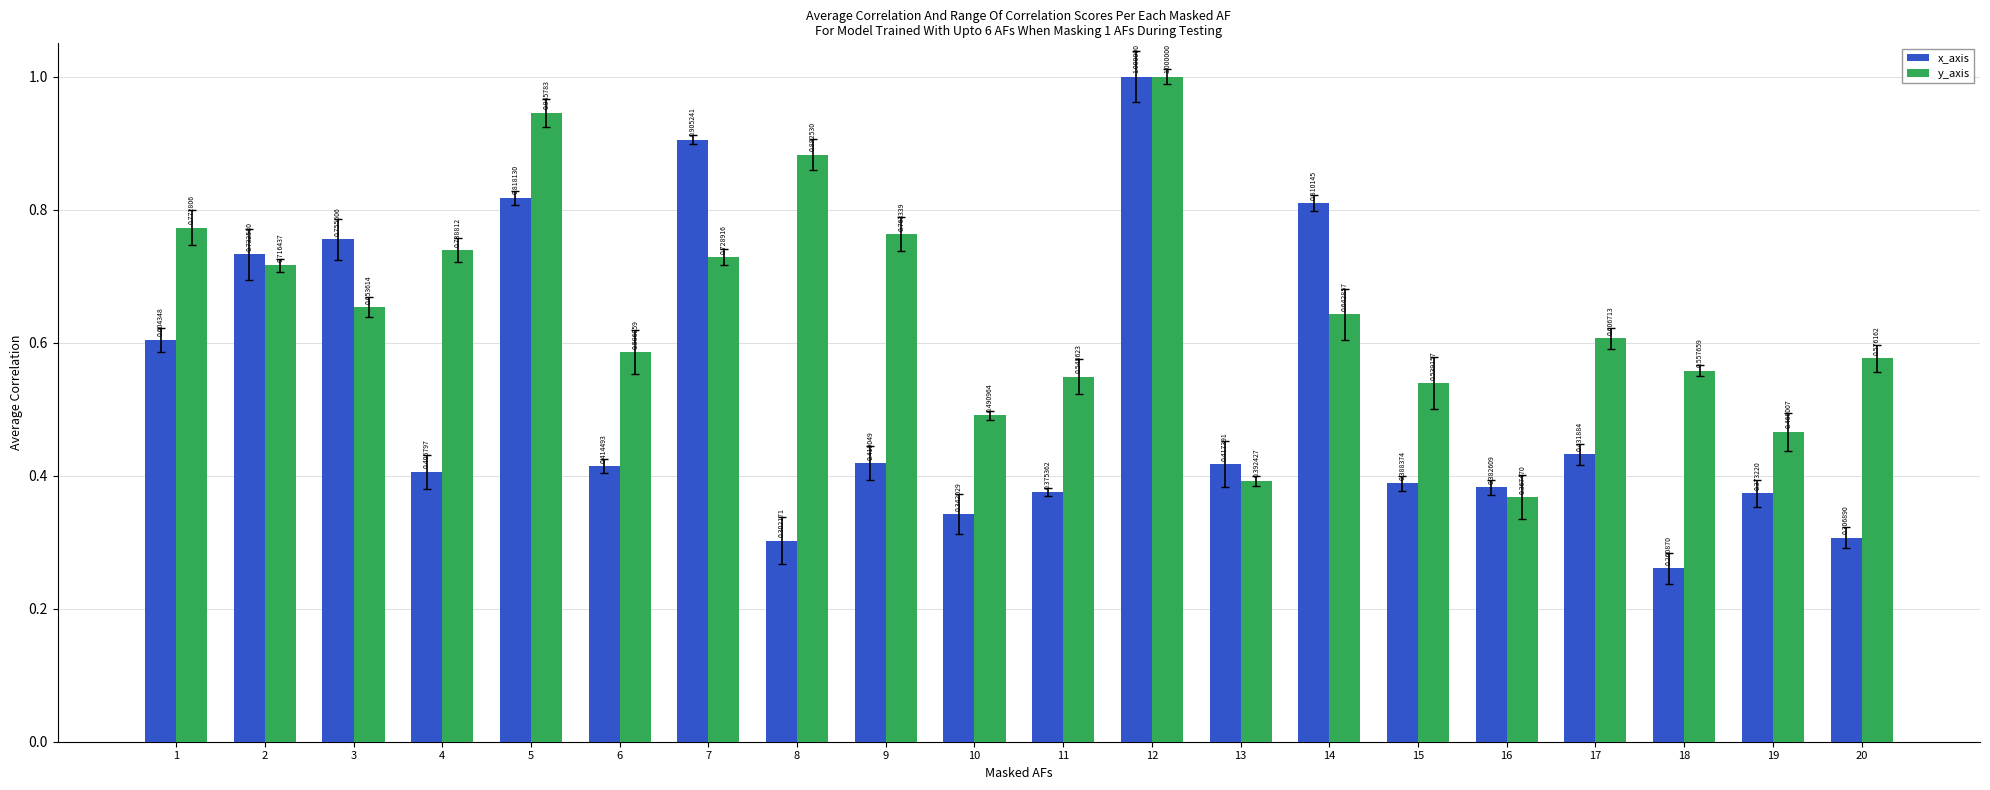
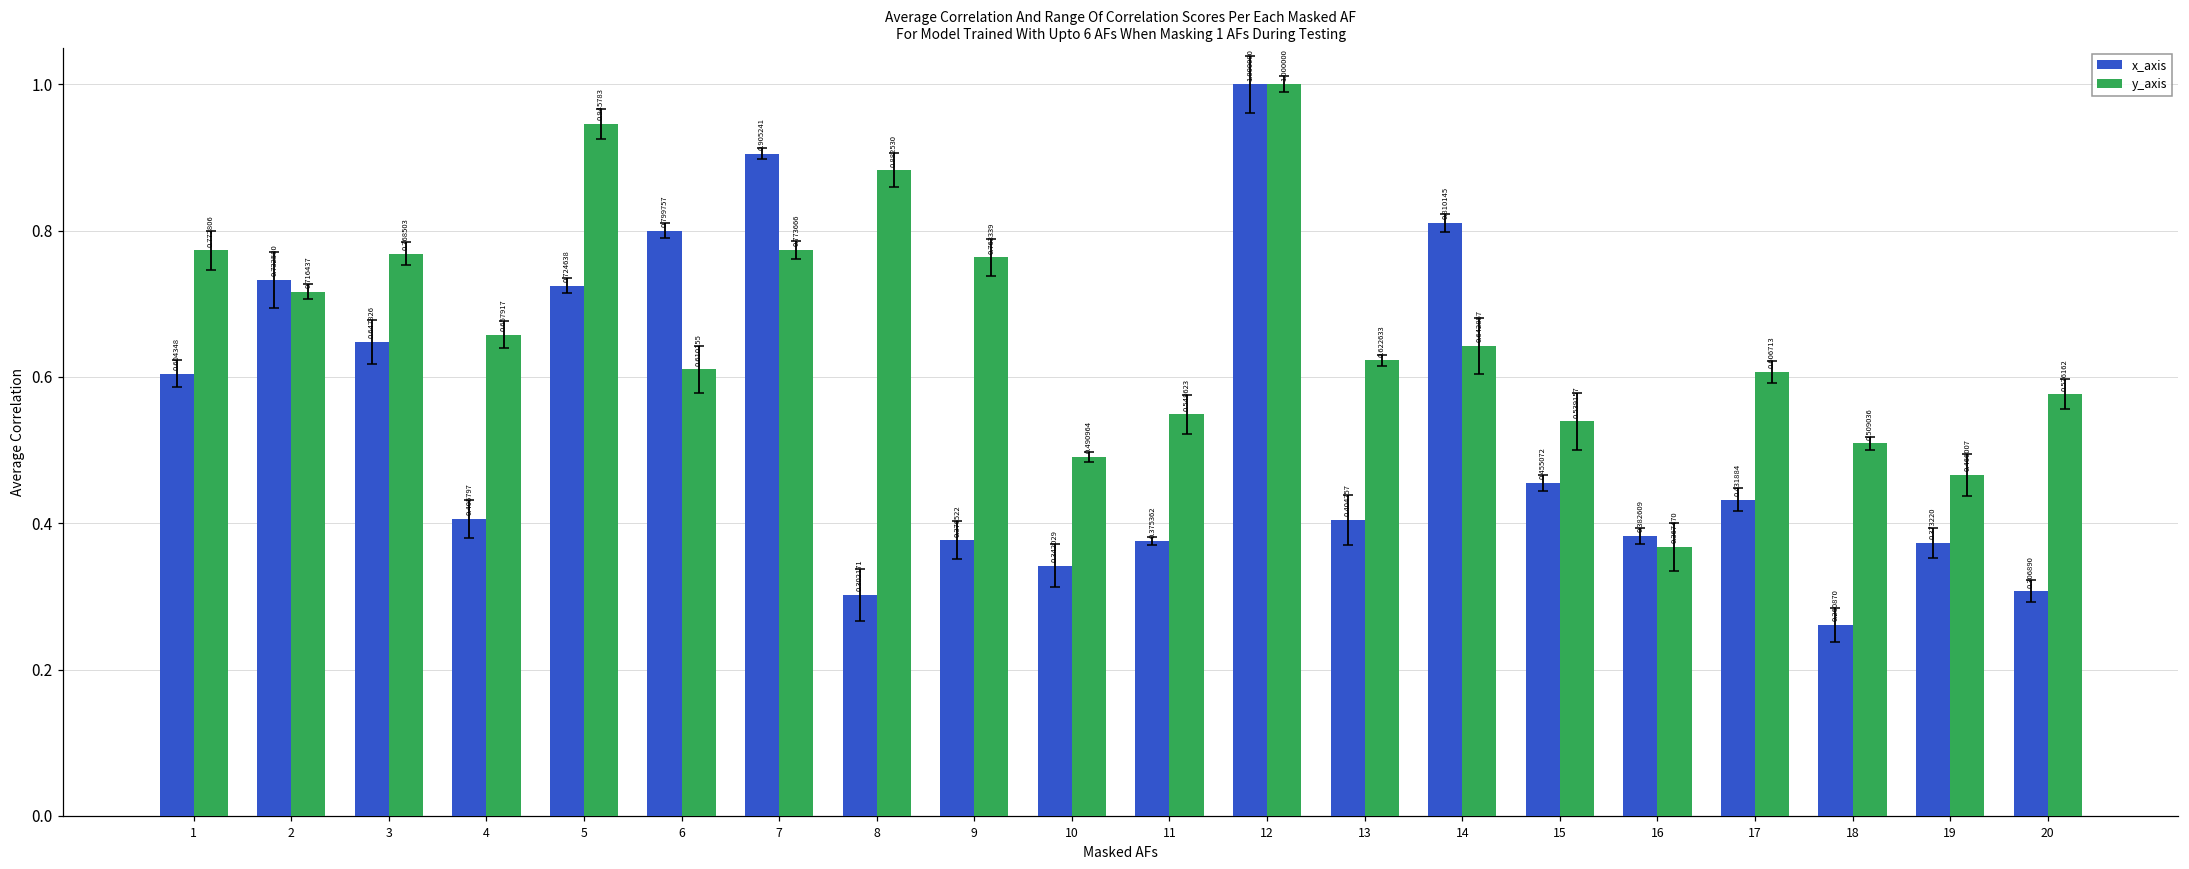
x_axis, 3: 0.755606 -> 0.647826
y_axis, 3: 0.653614 -> 0.768503
y_axis, 4: 0.738812 -> 0.657917
x_axis, 5: 0.818130 -> 0.724638
x_axis, 6: 0.414493 -> 0.799757
y_axis, 6: 0.586059 -> 0.610155
y_axis, 7: 0.728916 -> 0.773666
x_axis, 9: 0.419049 -> 0.376522
x_axis, 13: 0.417391 -> 0.404757
y_axis, 13: 0.392427 -> 0.622633
x_axis, 15: 0.388374 -> 0.455072
y_axis, 18: 0.557659 -> 0.509036
